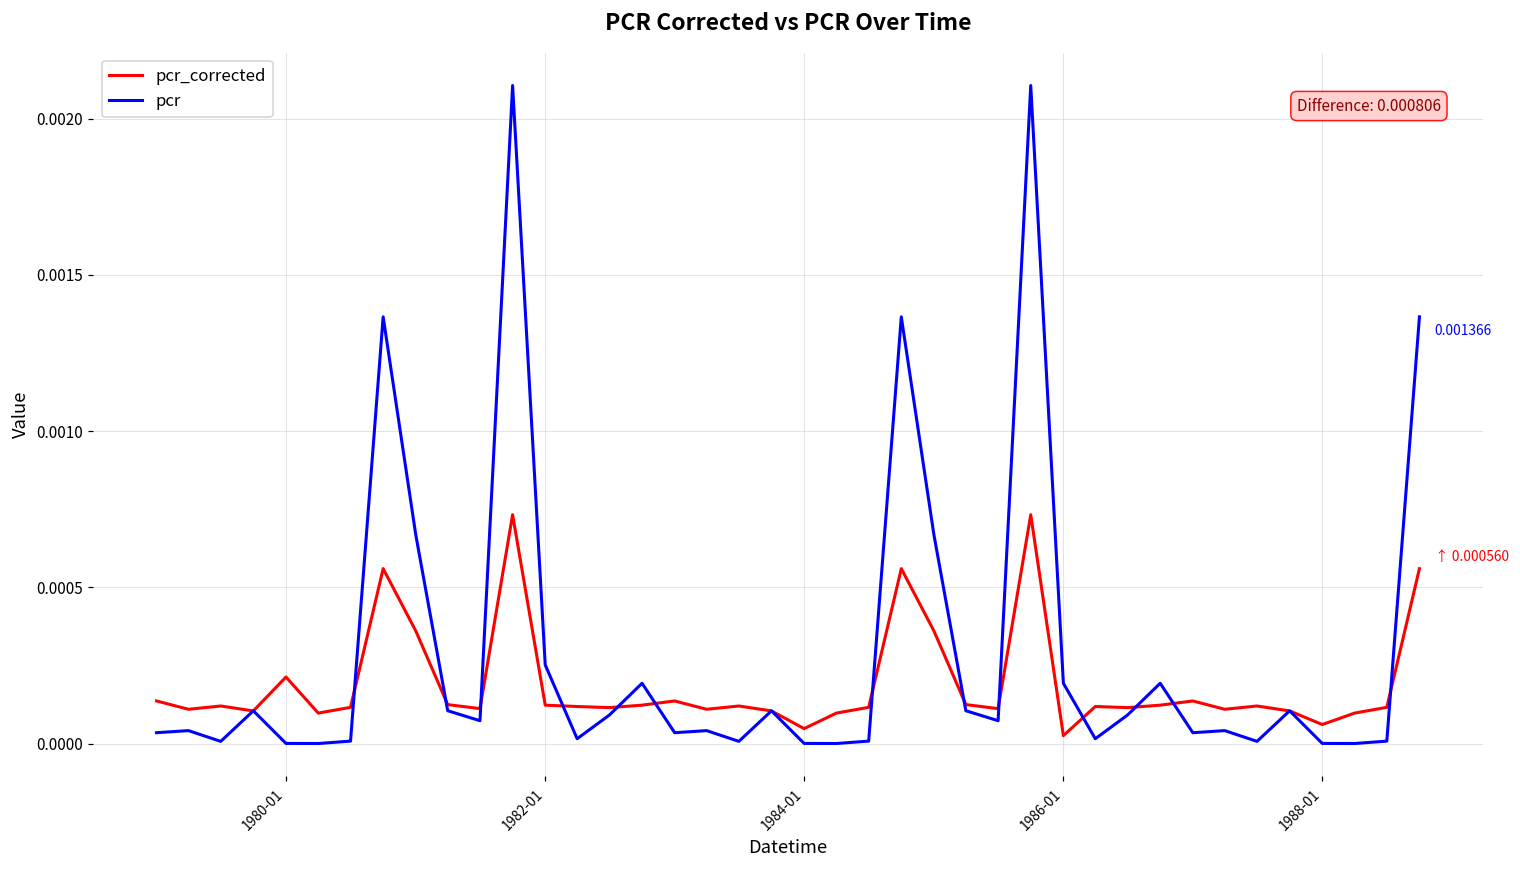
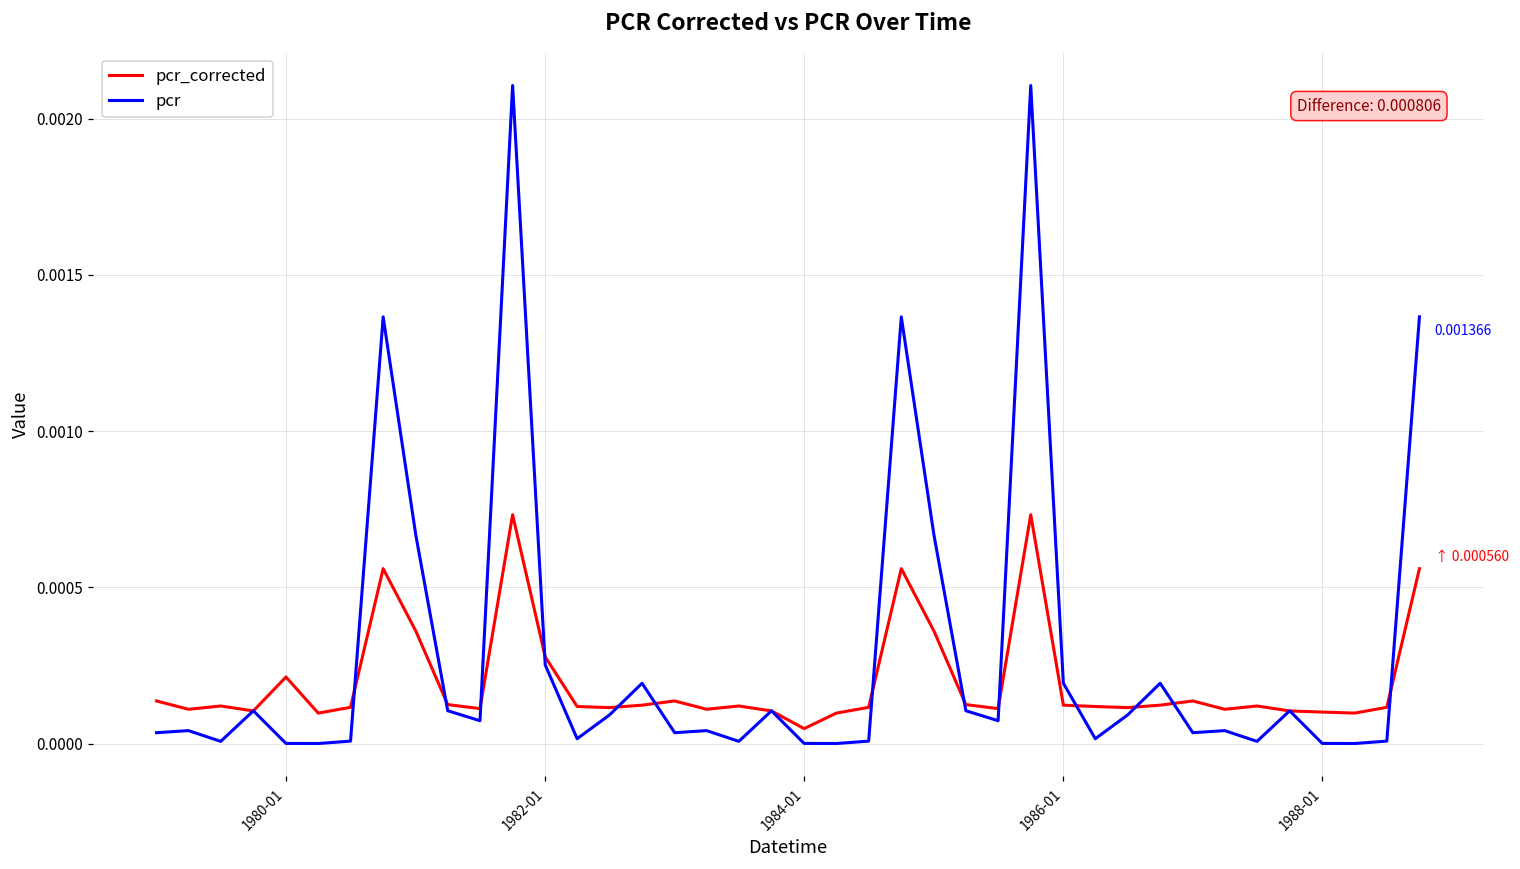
pcr_corrected, 1982-01: 0.00012 -> 0.00028
pcr_corrected, 1986-01: 0.00003 -> 0.00012
pcr_corrected, 1988-01: 0.00006 -> 0.00010
